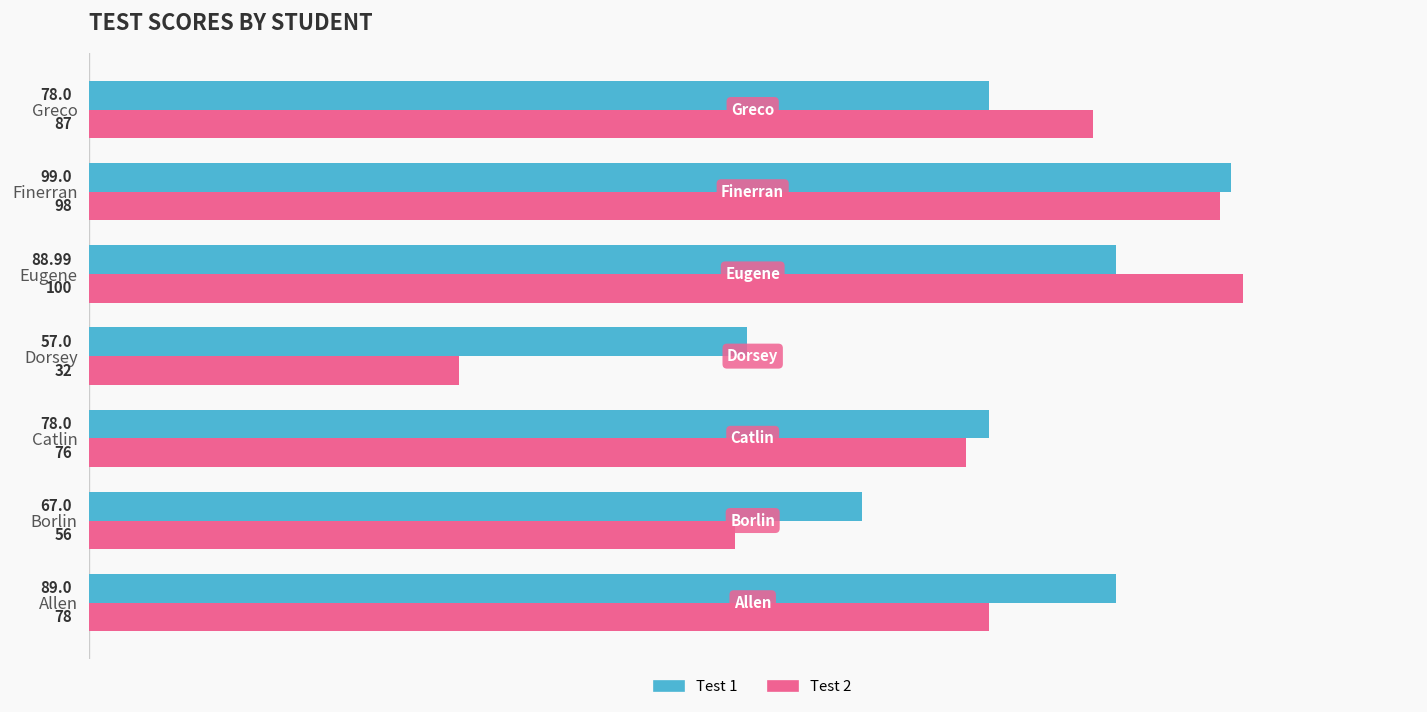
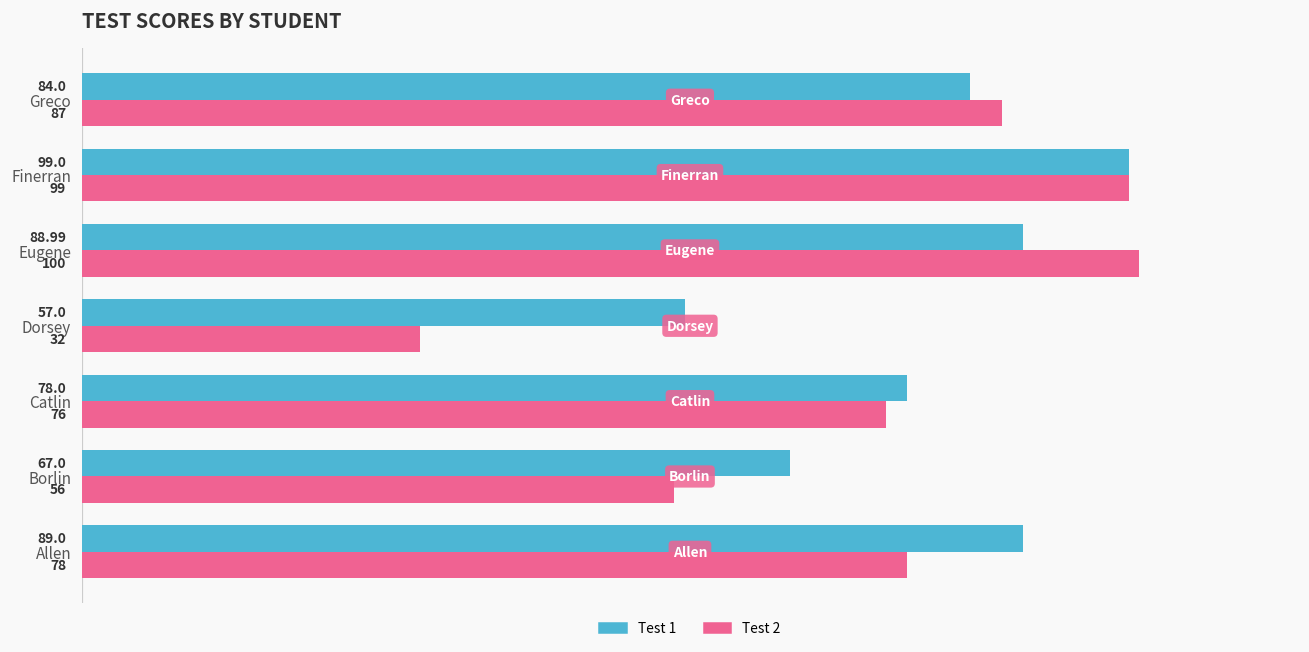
Test 1, Greco: 78.0 -> 84.0
Test 2, Finerran: 98 -> 99
